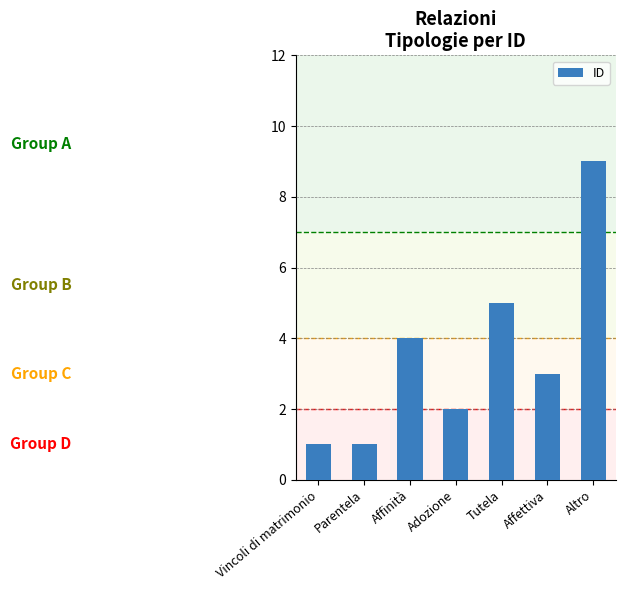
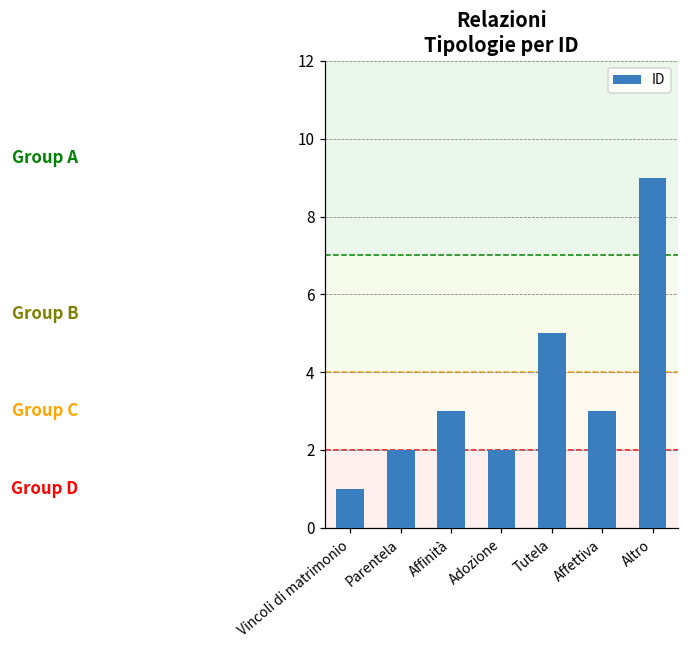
Parentela: 1 -> 2
Affinità: 4 -> 3
